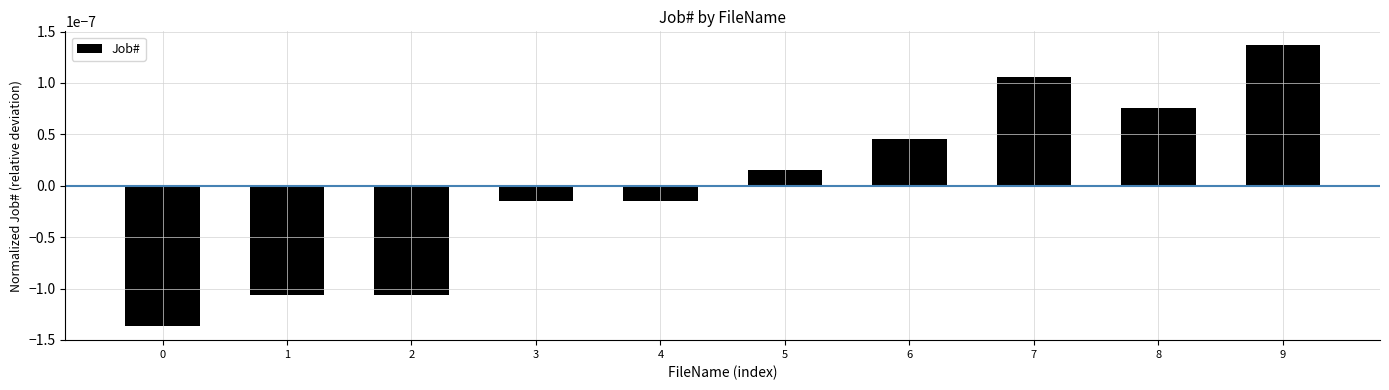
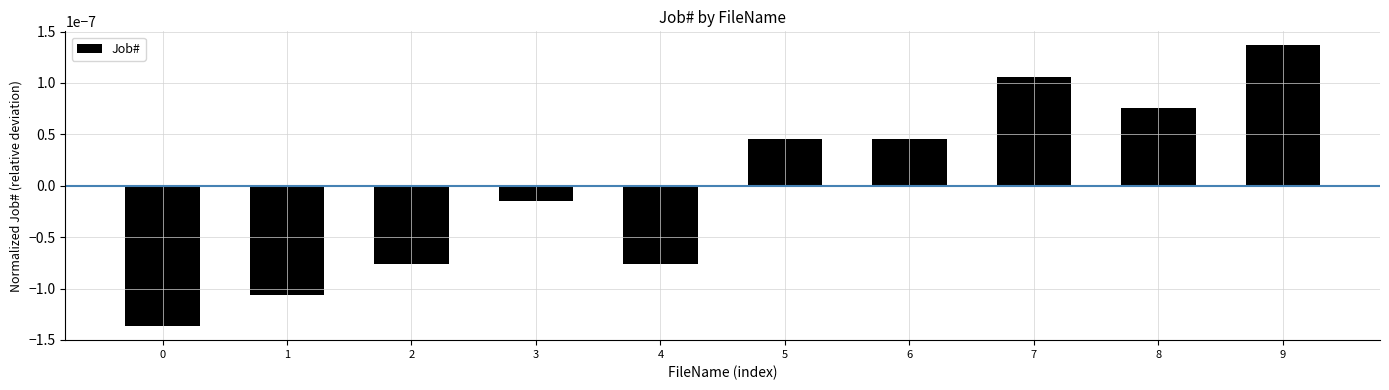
2: -0.000000106 -> -0.000000076
4: -0.000000015 -> -0.000000076
5: 0.000000015 -> 0.000000046
